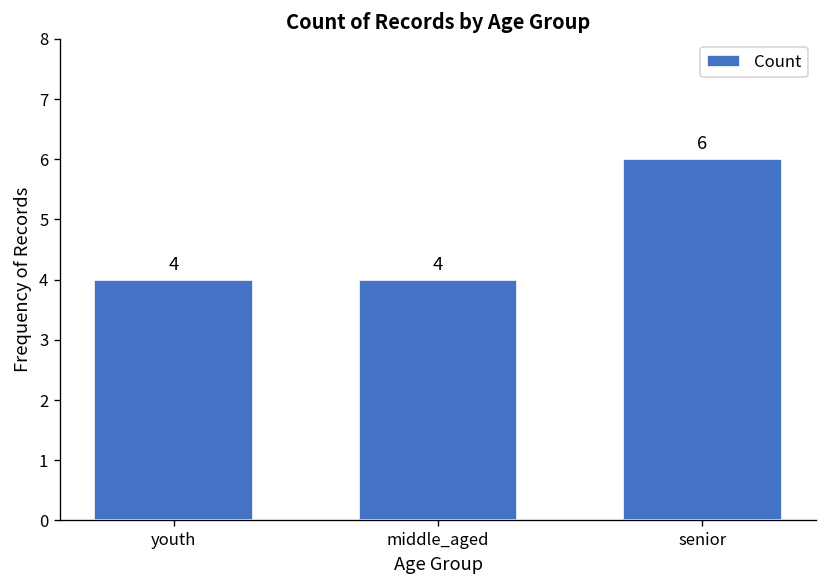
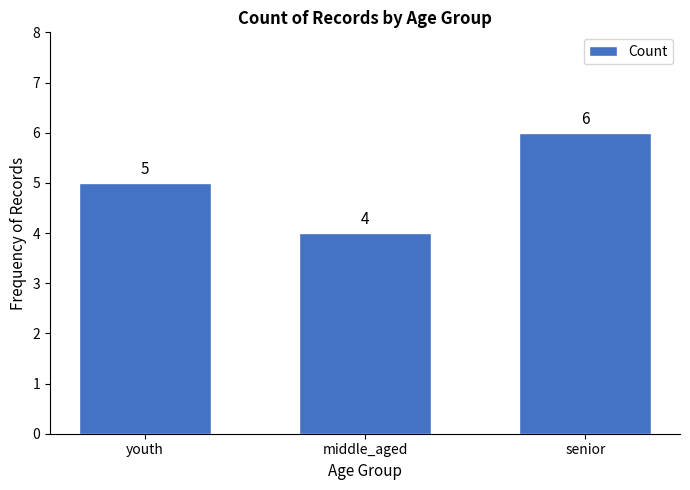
youth: 4 -> 5
